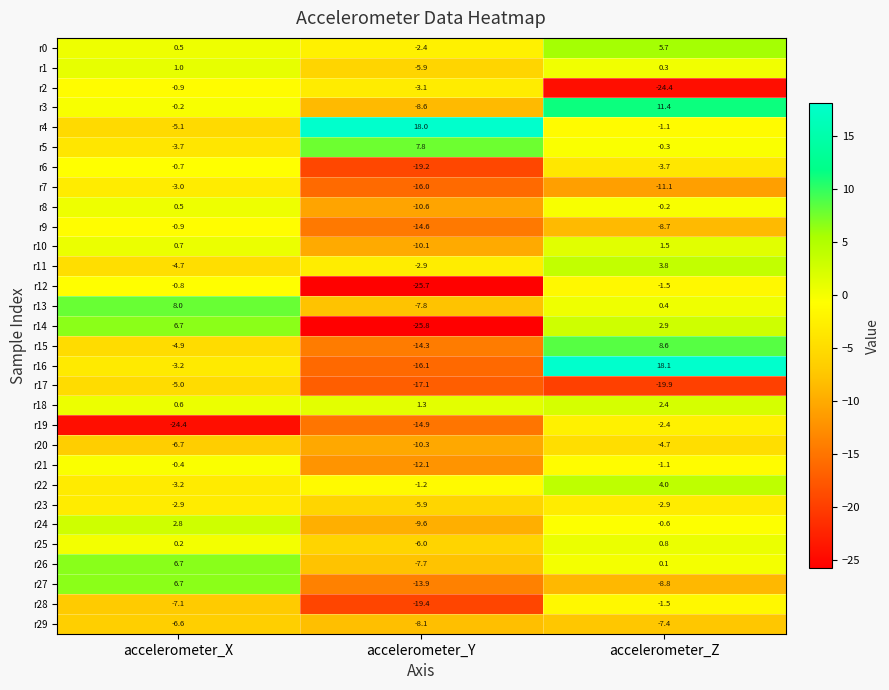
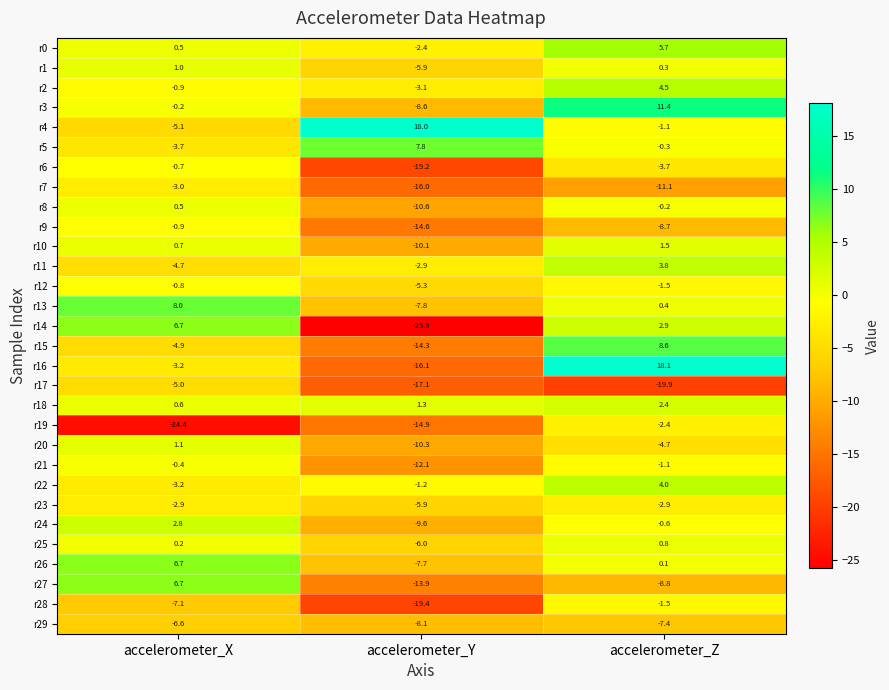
r2, accelerometer_Z: -24.4 -> 4.5
r12, accelerometer_Y: -25.7 -> -5.3
r20, accelerometer_X: -6.7 -> 1.1
